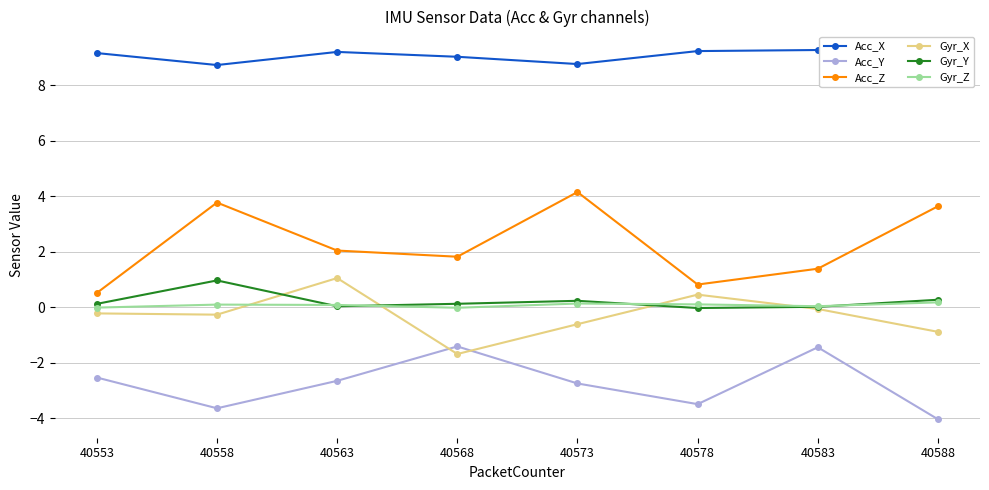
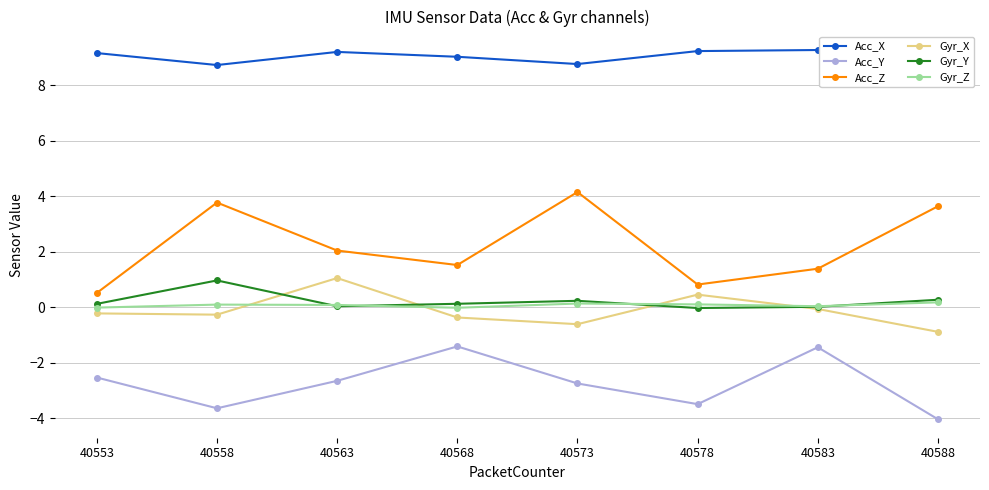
Acc_Z, 40568: 1.8 -> 1.5
Gyr_X, 40568: -1.7 -> -0.4
